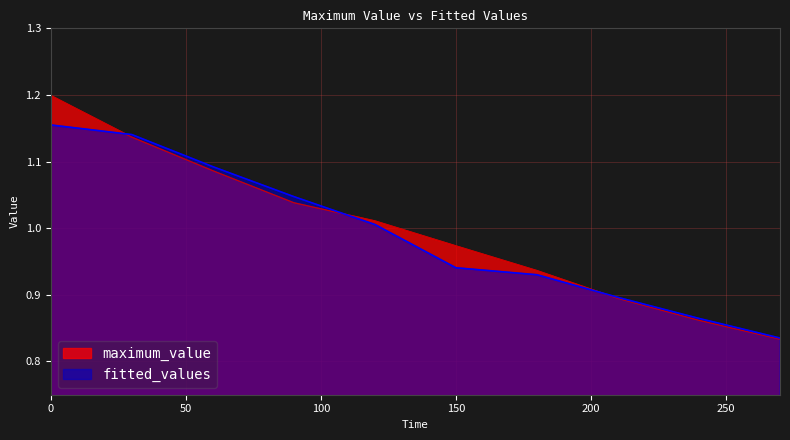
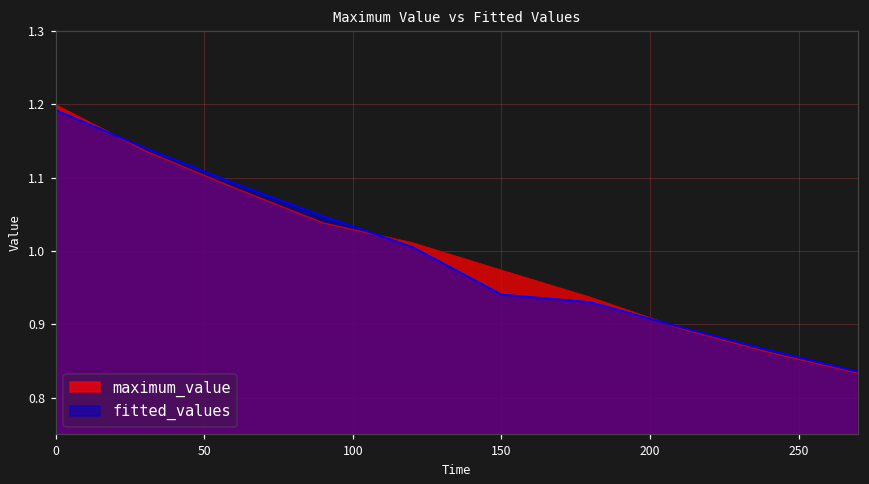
fitted_values, 0: 1.15 -> 1.19
